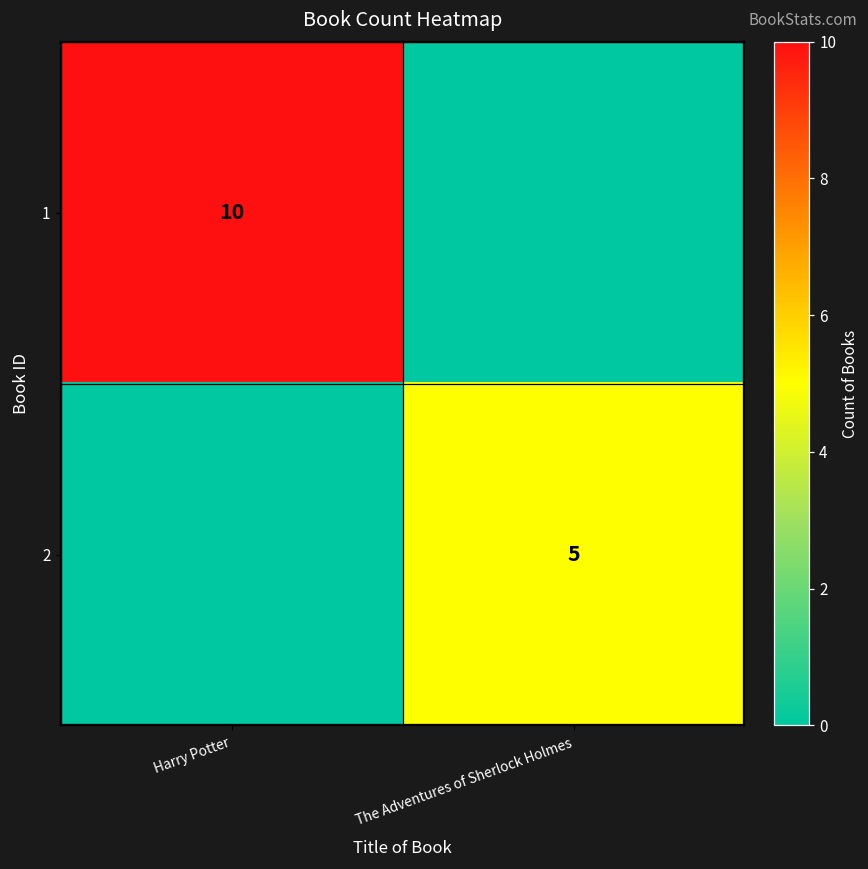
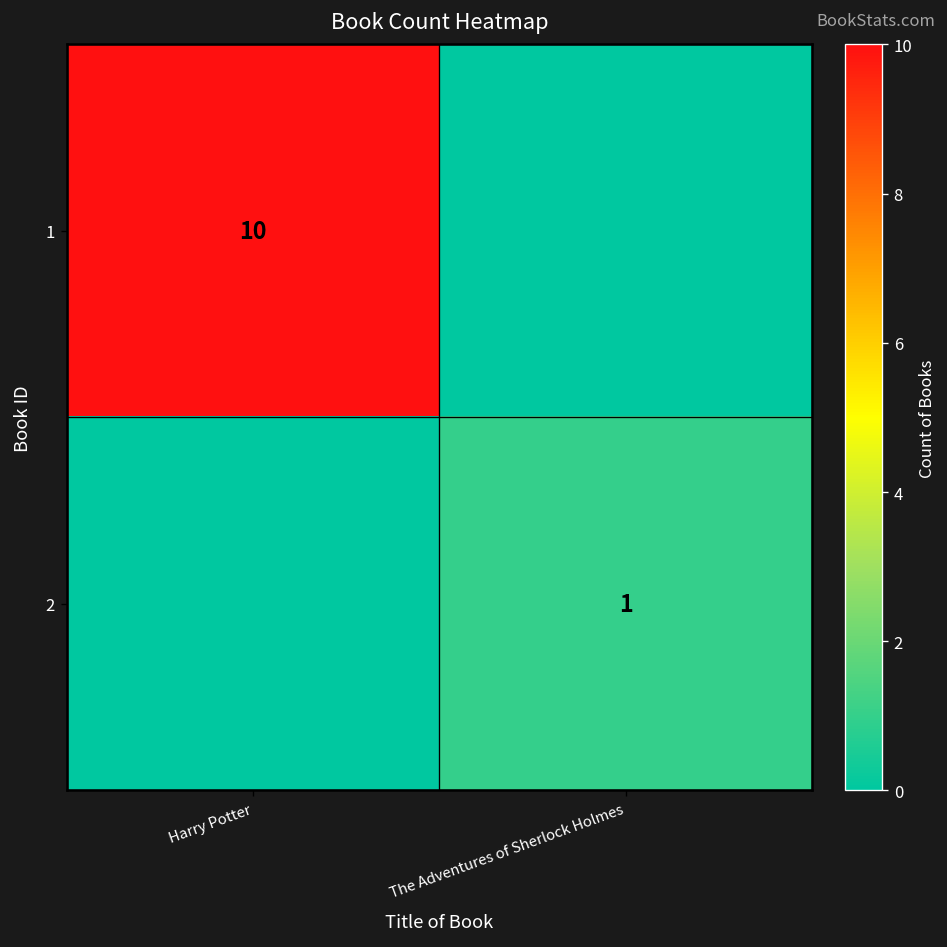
2, The Adventures of Sherlock Holmes: 5 -> 1
